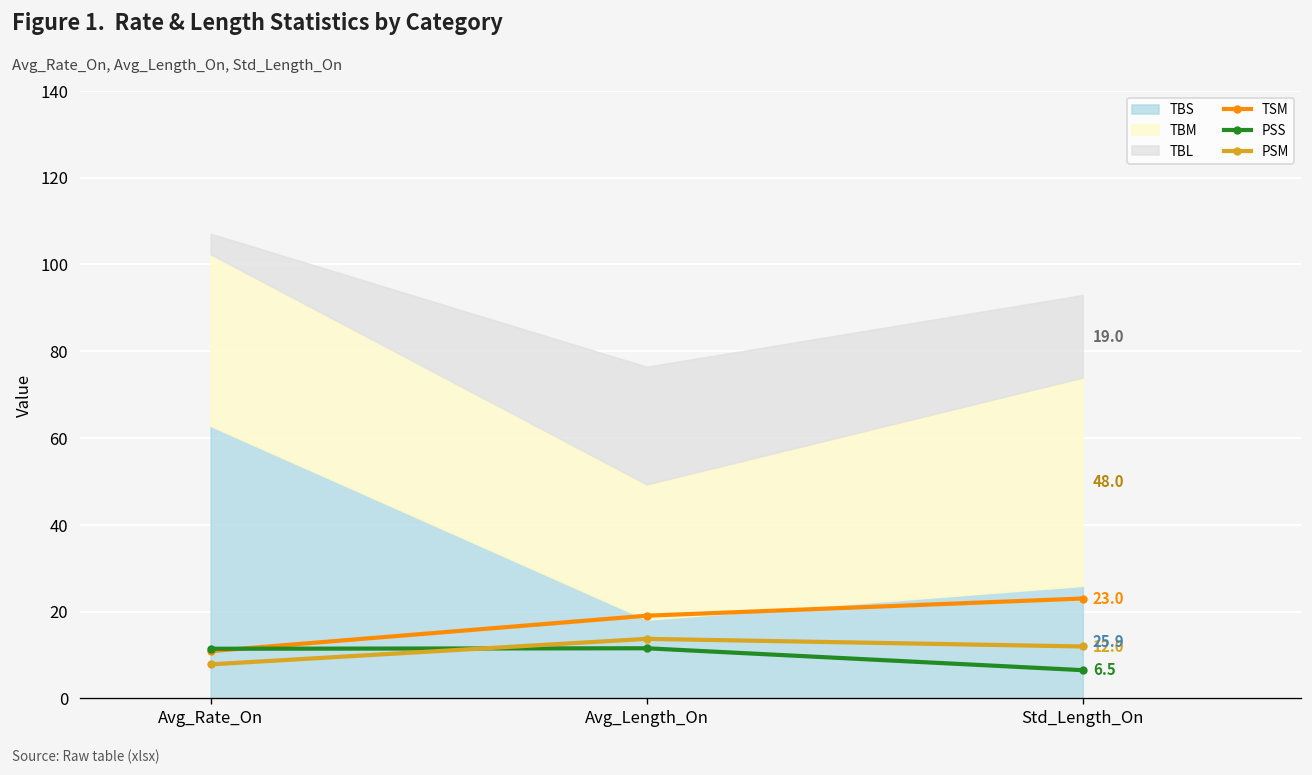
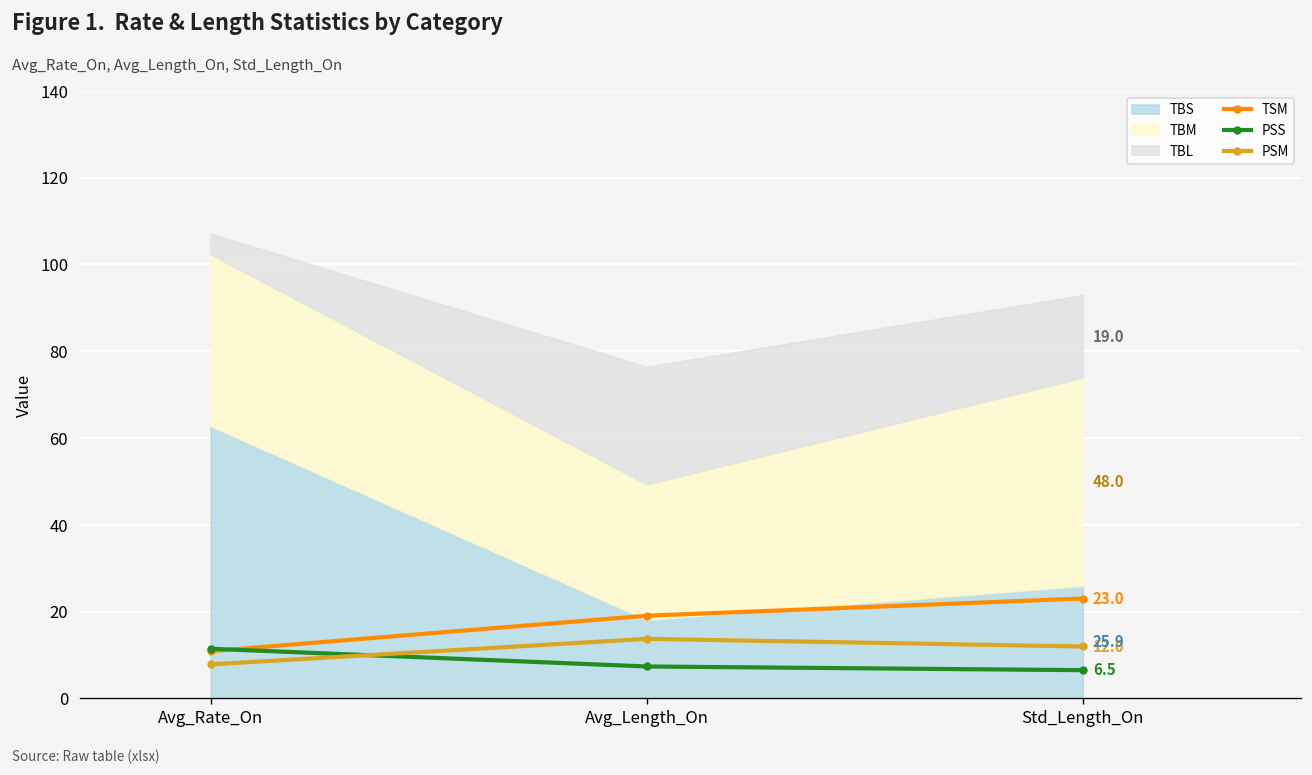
PSS, Avg_Length_On: 12 -> 7
